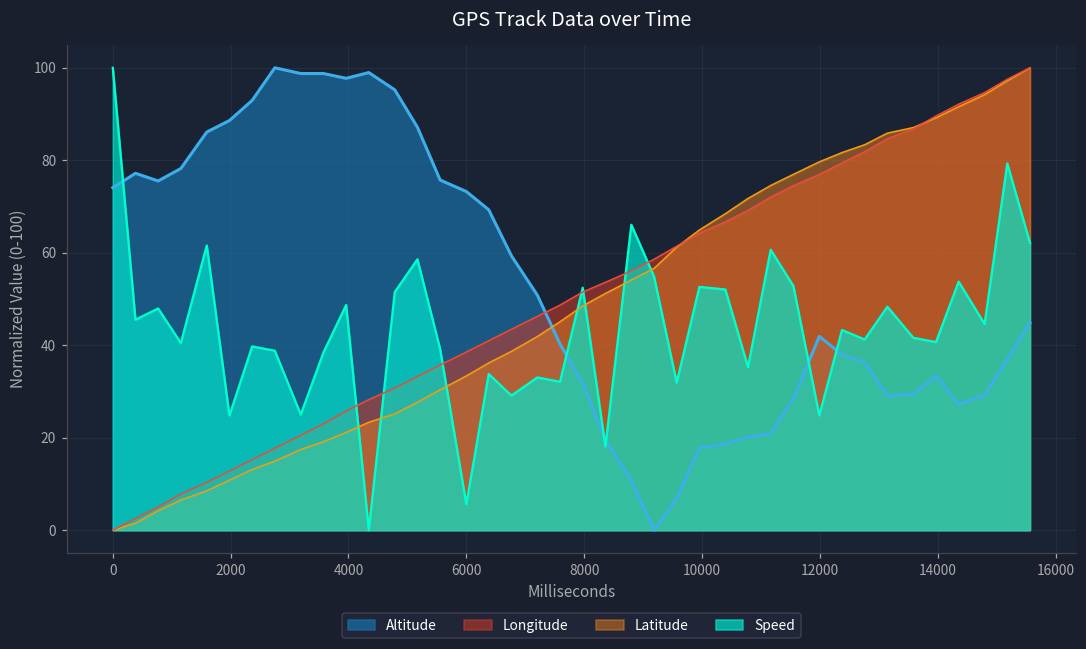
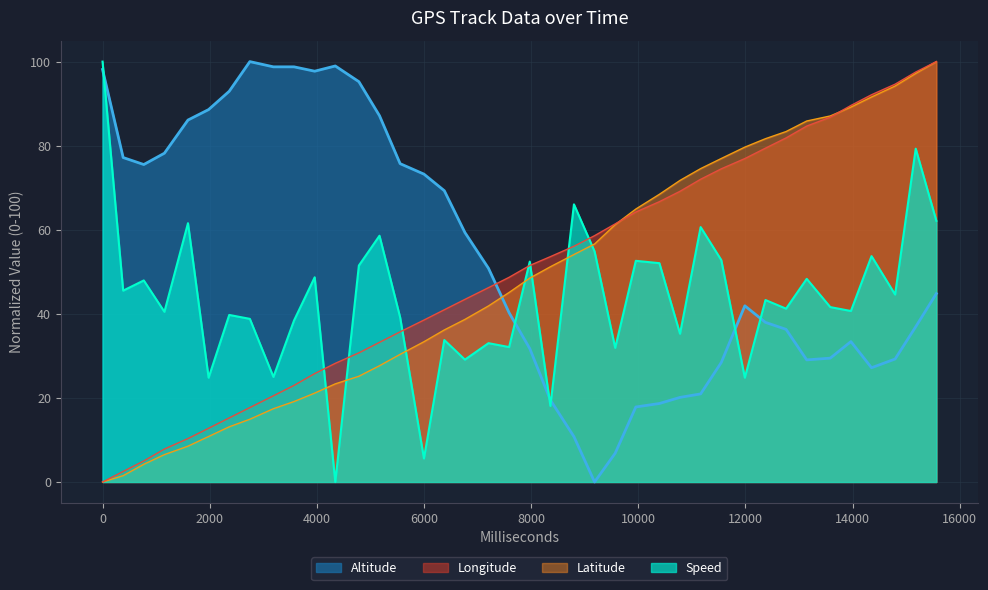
Altitude, 0: 74 -> 98
